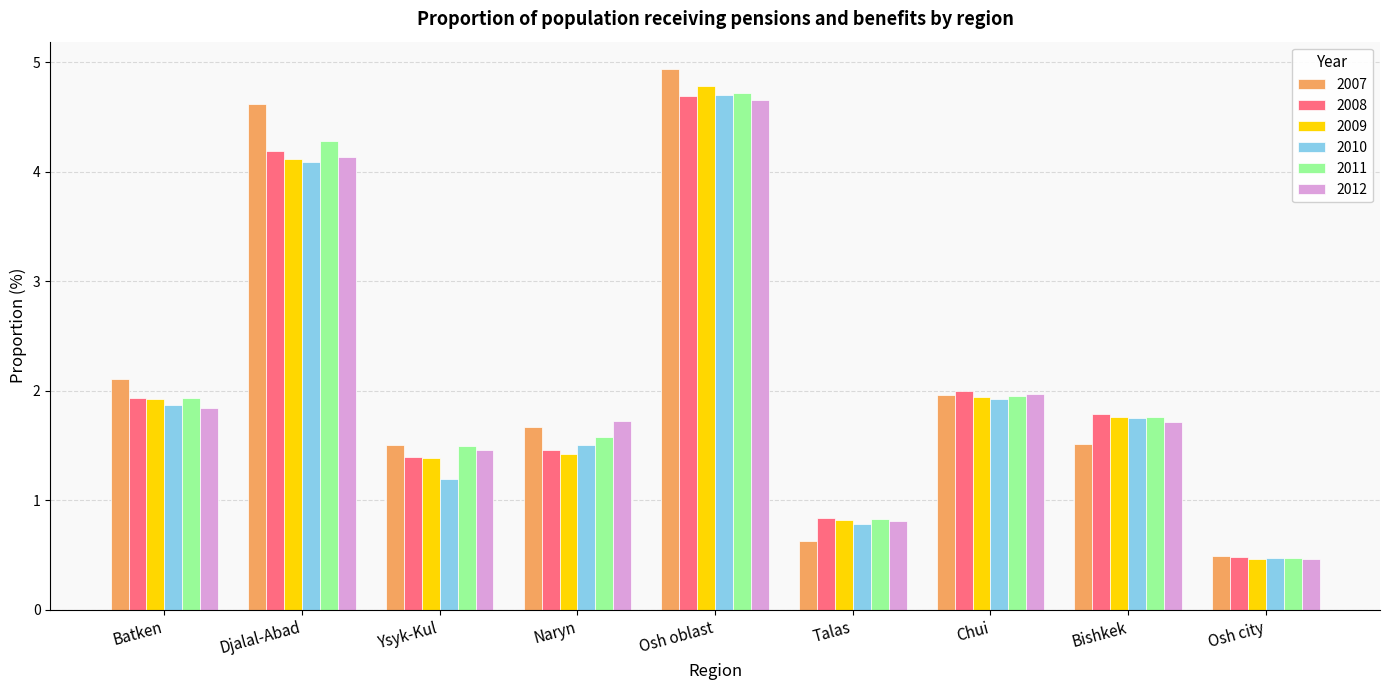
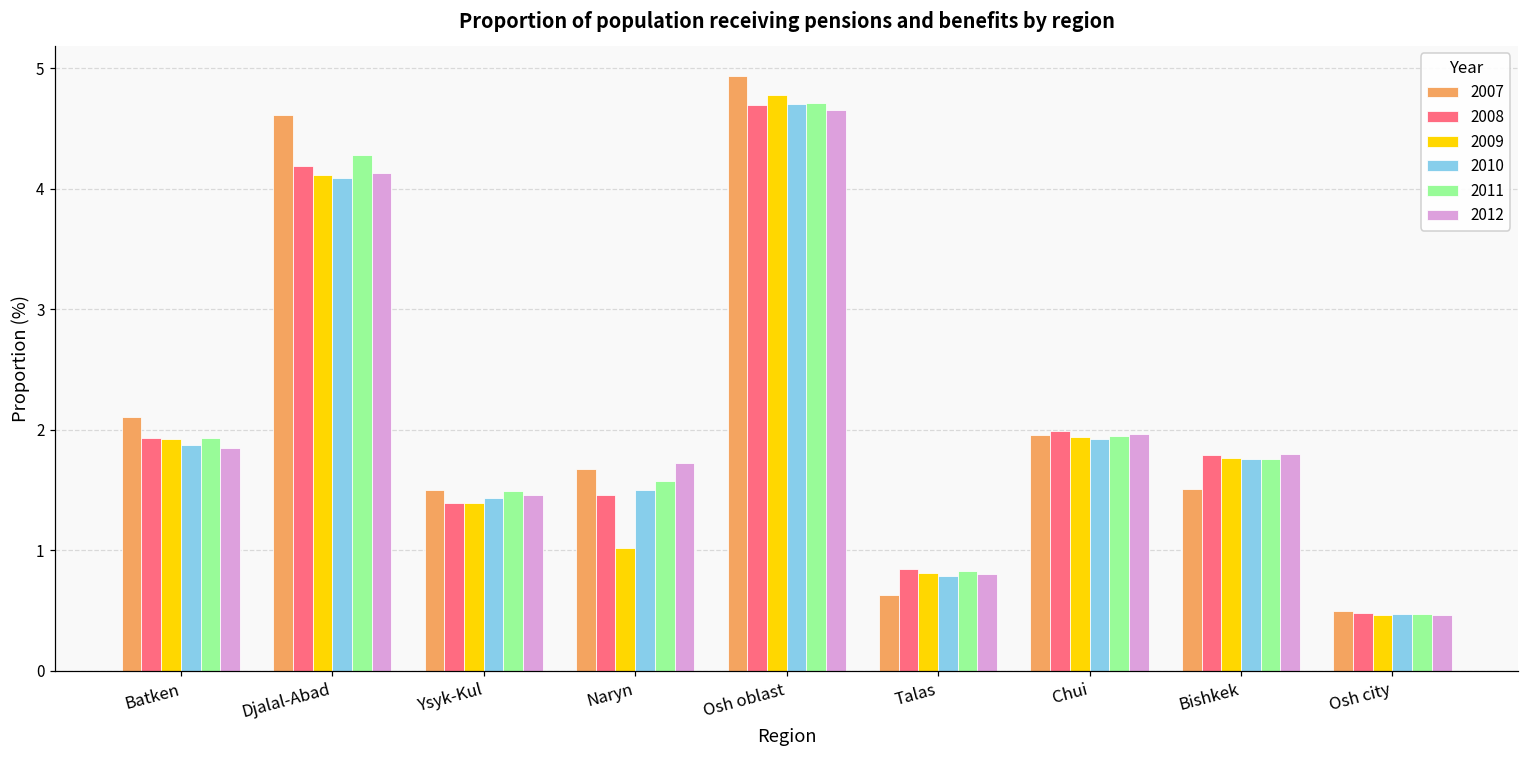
2010, Ysyk-Kul: 1.19 -> 1.43
2009, Naryn: 1.42 -> 1.02
2012, Bishkek: 1.71 -> 1.80
